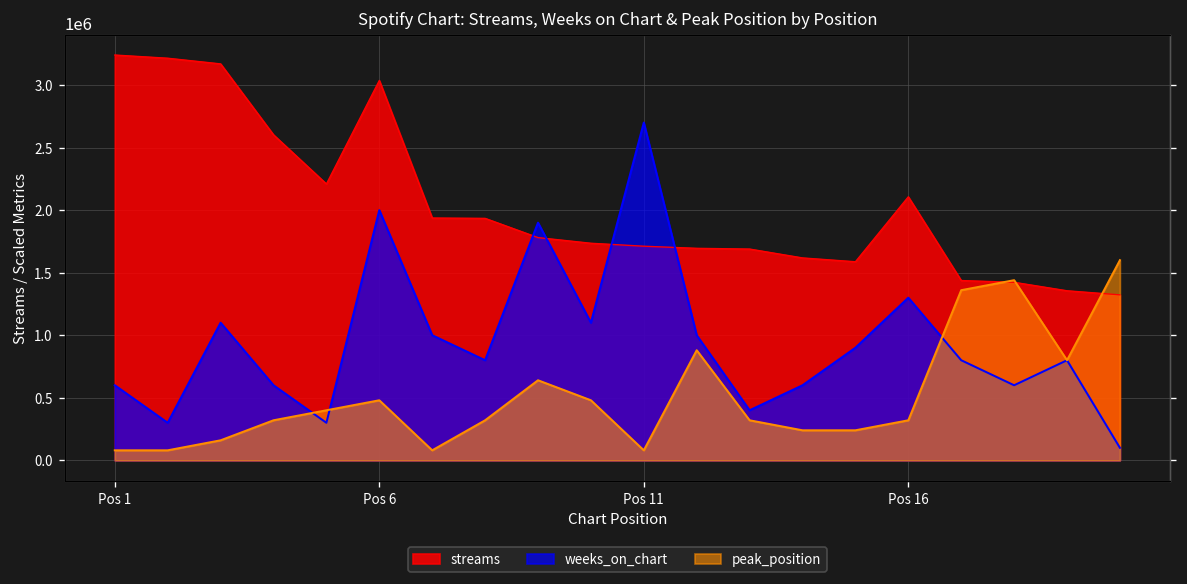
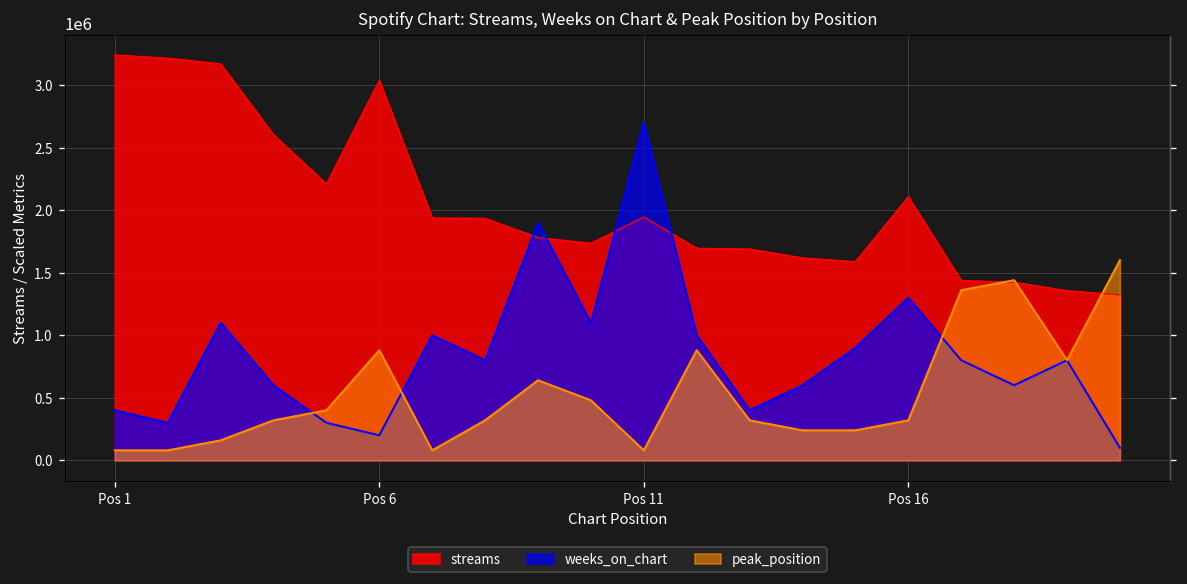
weeks_on_chart, Pos 1: 600000 -> 400000
weeks_on_chart, Pos 6: 2000000 -> 200000
peak_position, Pos 6: 480000 -> 880000
streams, Pos 11: 1710000 -> 1940000
